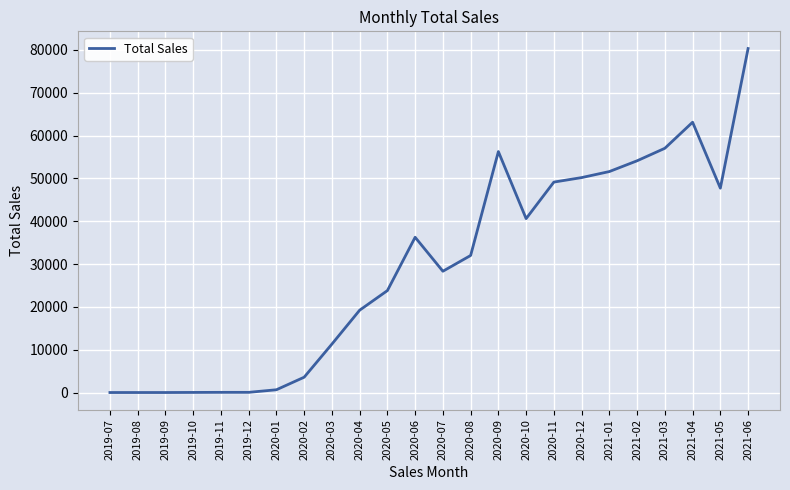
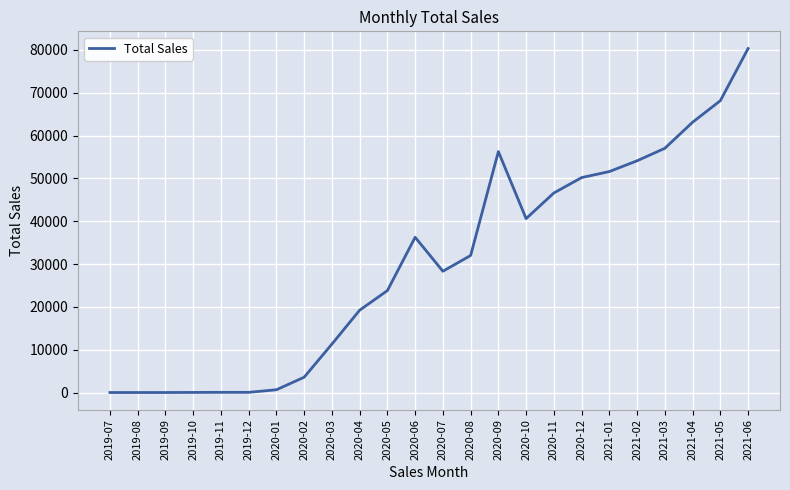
2020-11: 49000 -> 47000
2021-05: 48000 -> 68000
